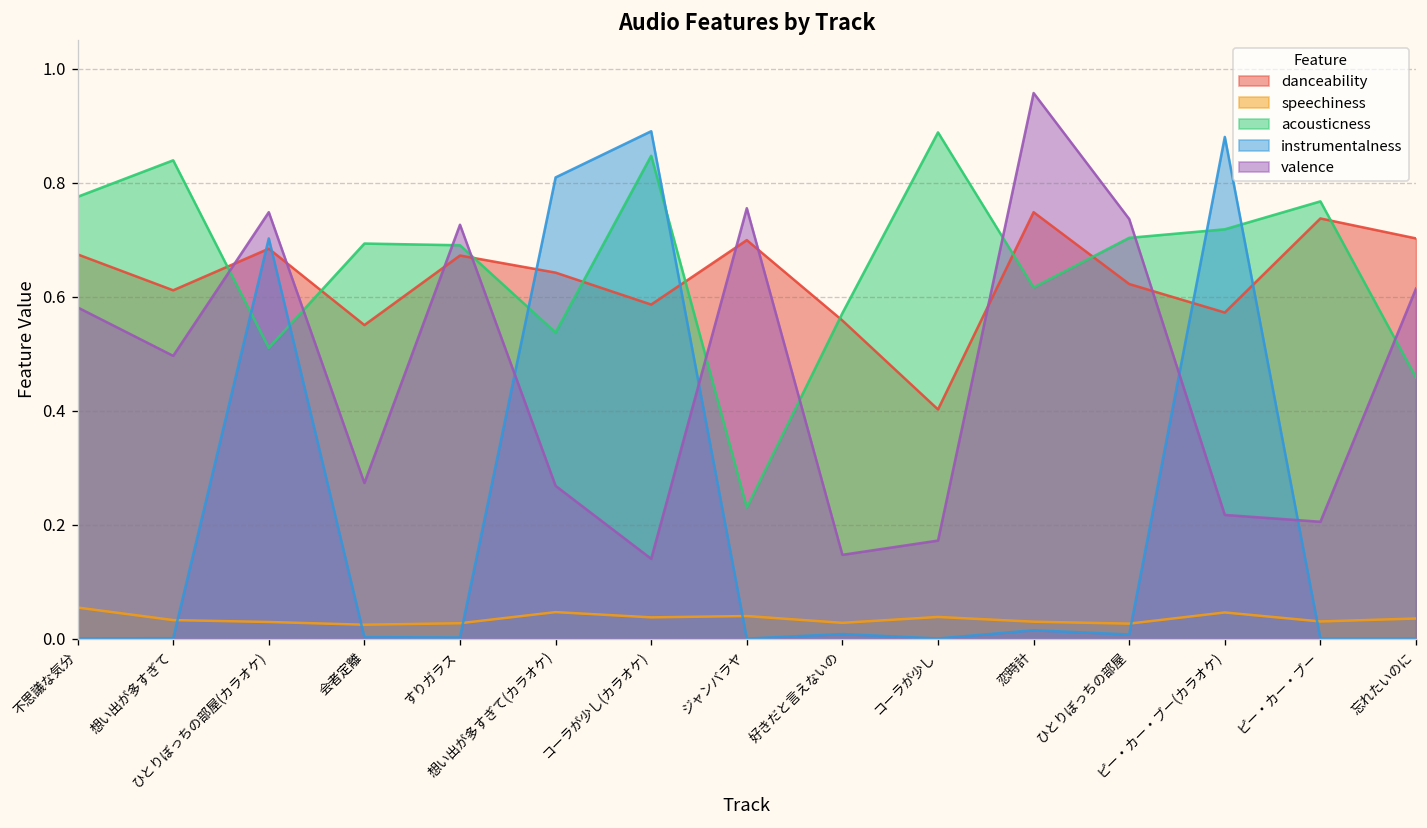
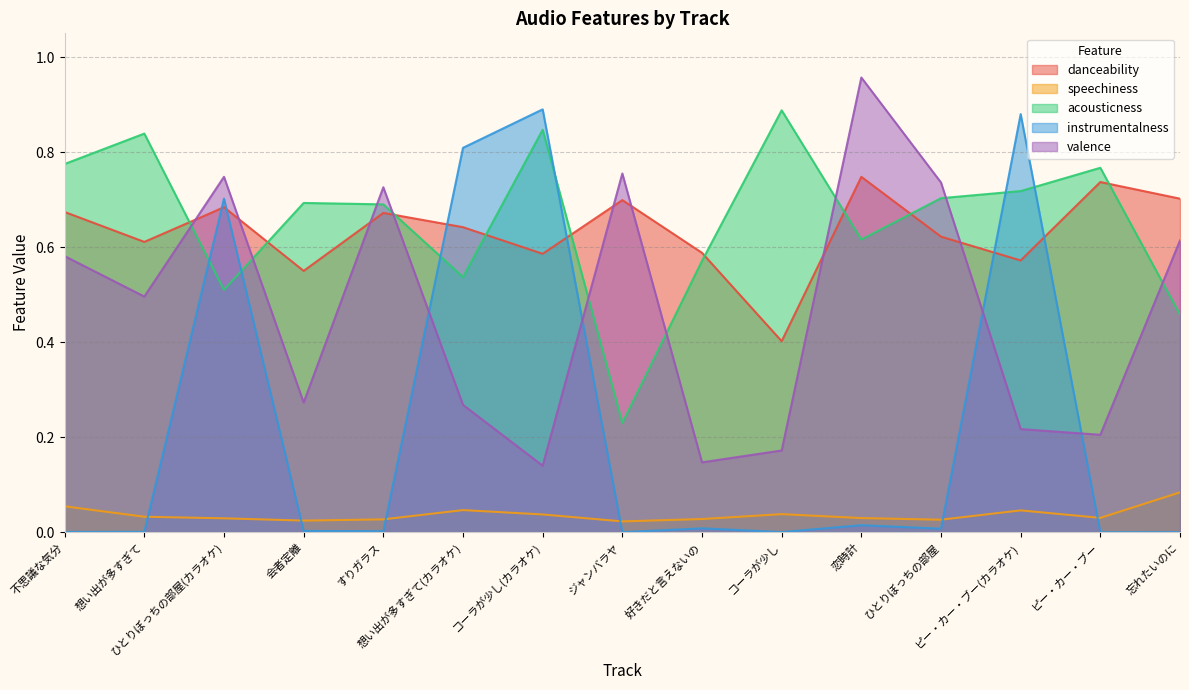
speechiness, ジャンバラヤ: 0.04 -> 0.02
danceability, 好きだと言えないの: 0.56 -> 0.59
speechiness, 忘れたいのに: 0.04 -> 0.08
